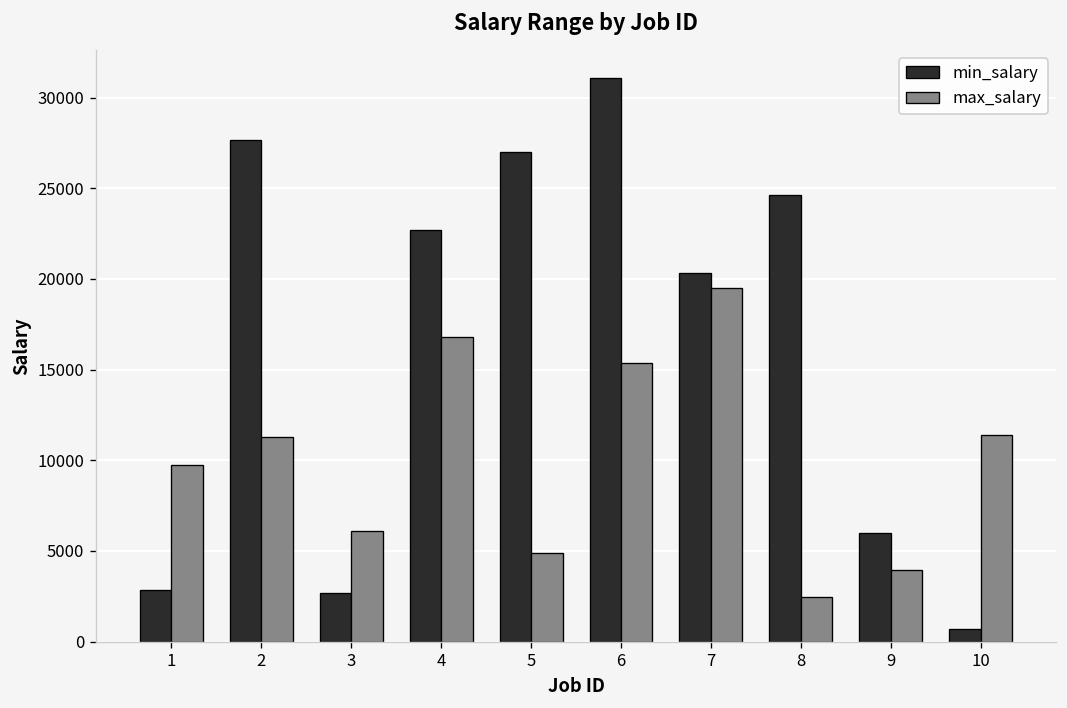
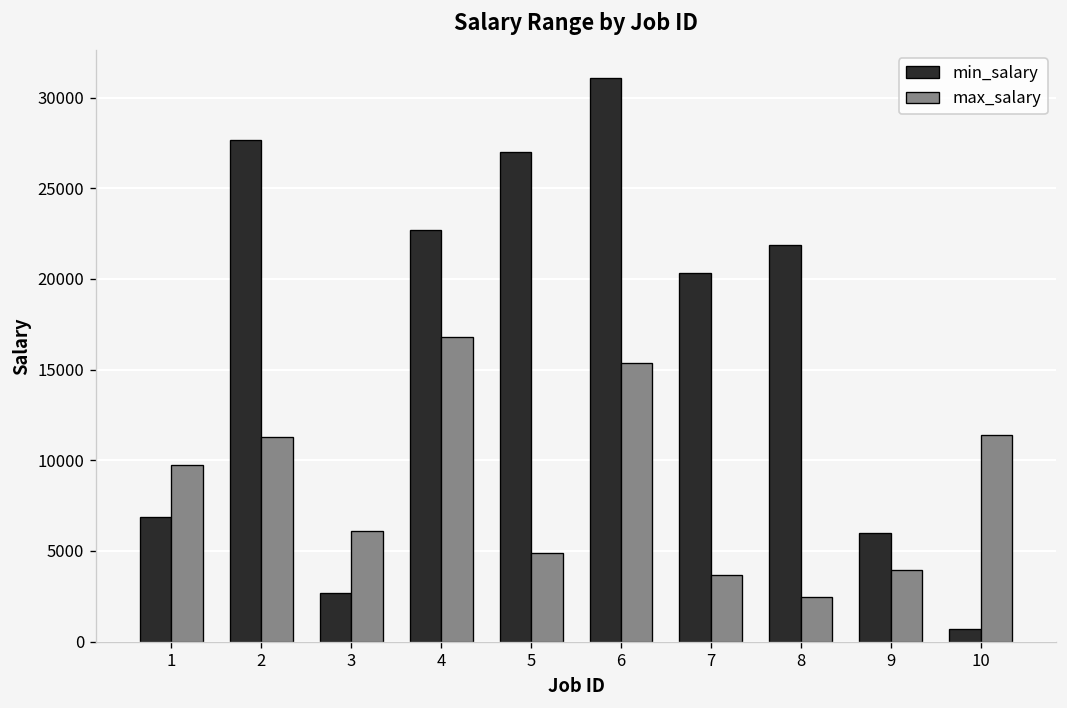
min_salary, 1: 2900 -> 6900
max_salary, 7: 19500 -> 3700
min_salary, 8: 24600 -> 21900
